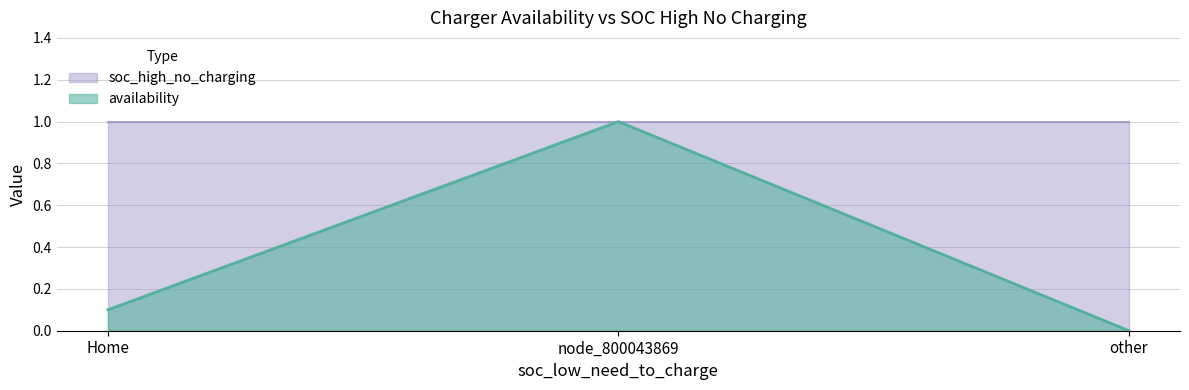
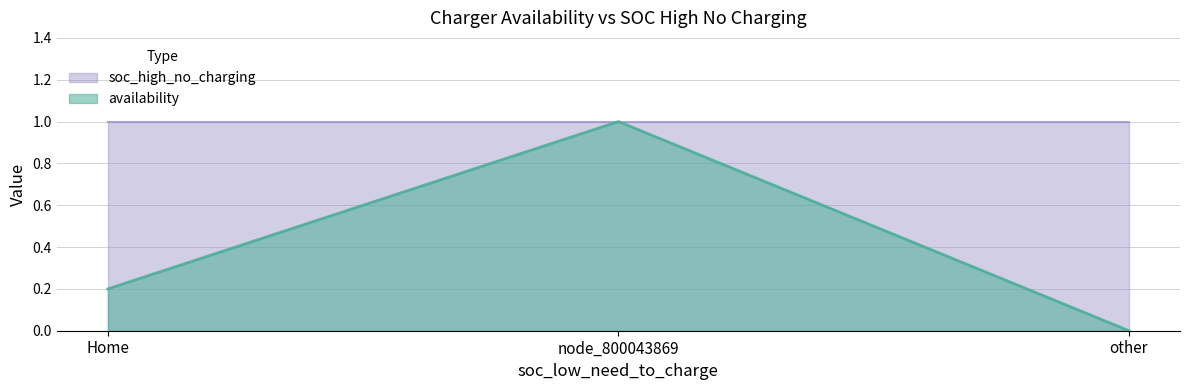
availability, Home: 0.1 -> 0.2
